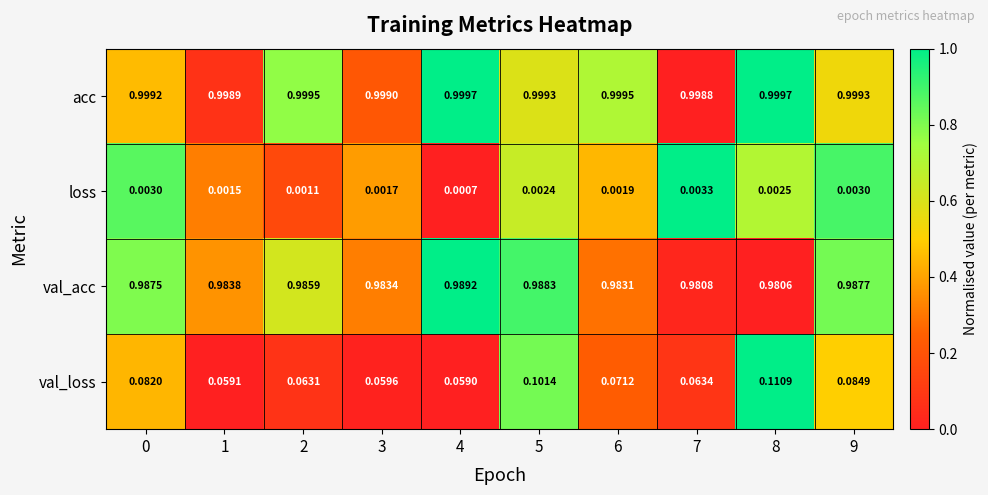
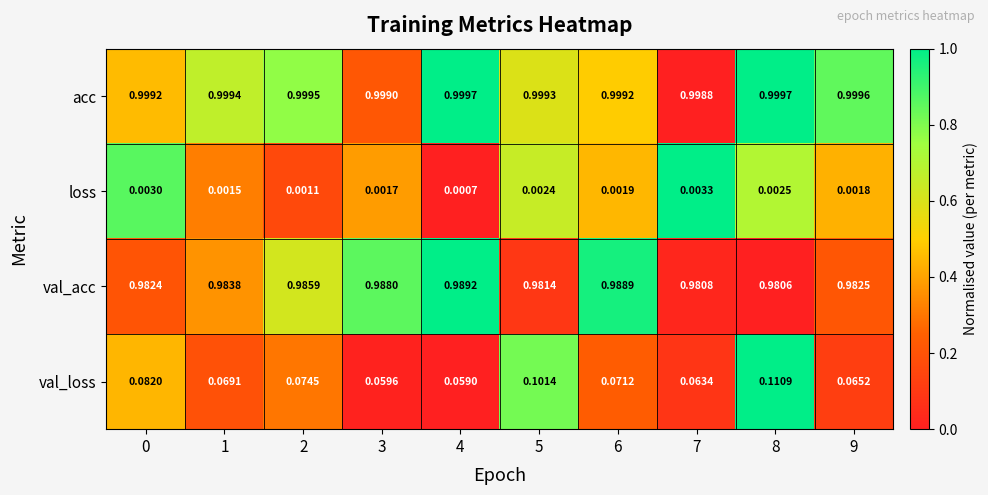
acc, 1: 0.9989 -> 0.9994
acc, 6: 0.9995 -> 0.9992
acc, 9: 0.9993 -> 0.9996
loss, 9: 0.0030 -> 0.0018
val_acc, 0: 0.9875 -> 0.9824
val_acc, 3: 0.9834 -> 0.9880
val_acc, 5: 0.9883 -> 0.9814
val_acc, 6: 0.9831 -> 0.9889
val_acc, 9: 0.9877 -> 0.9825
val_loss, 1: 0.0591 -> 0.0691
val_loss, 2: 0.0631 -> 0.0745
val_loss, 9: 0.0849 -> 0.0652
